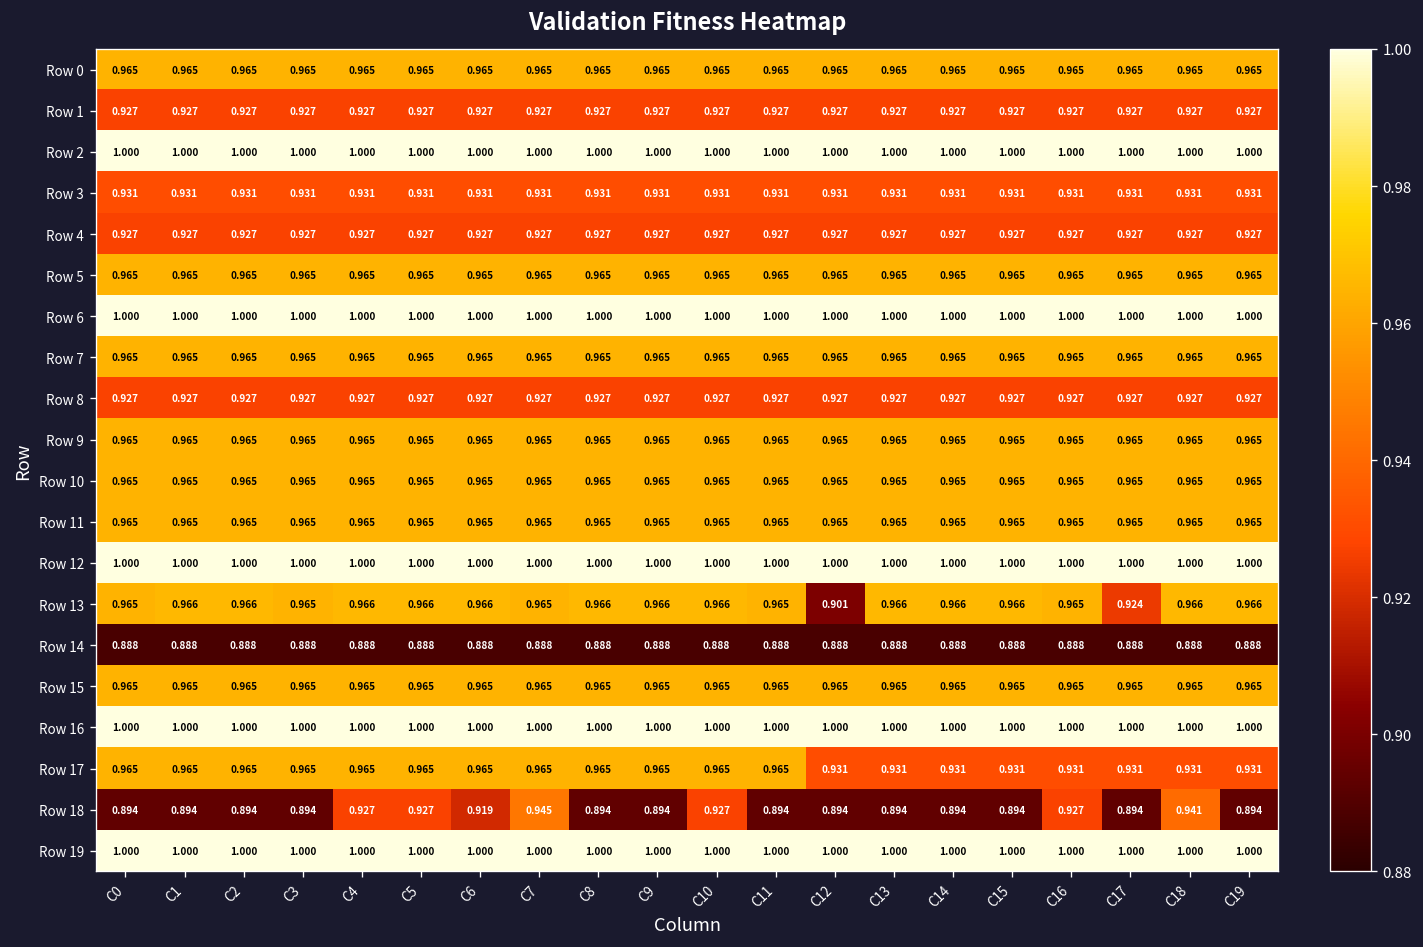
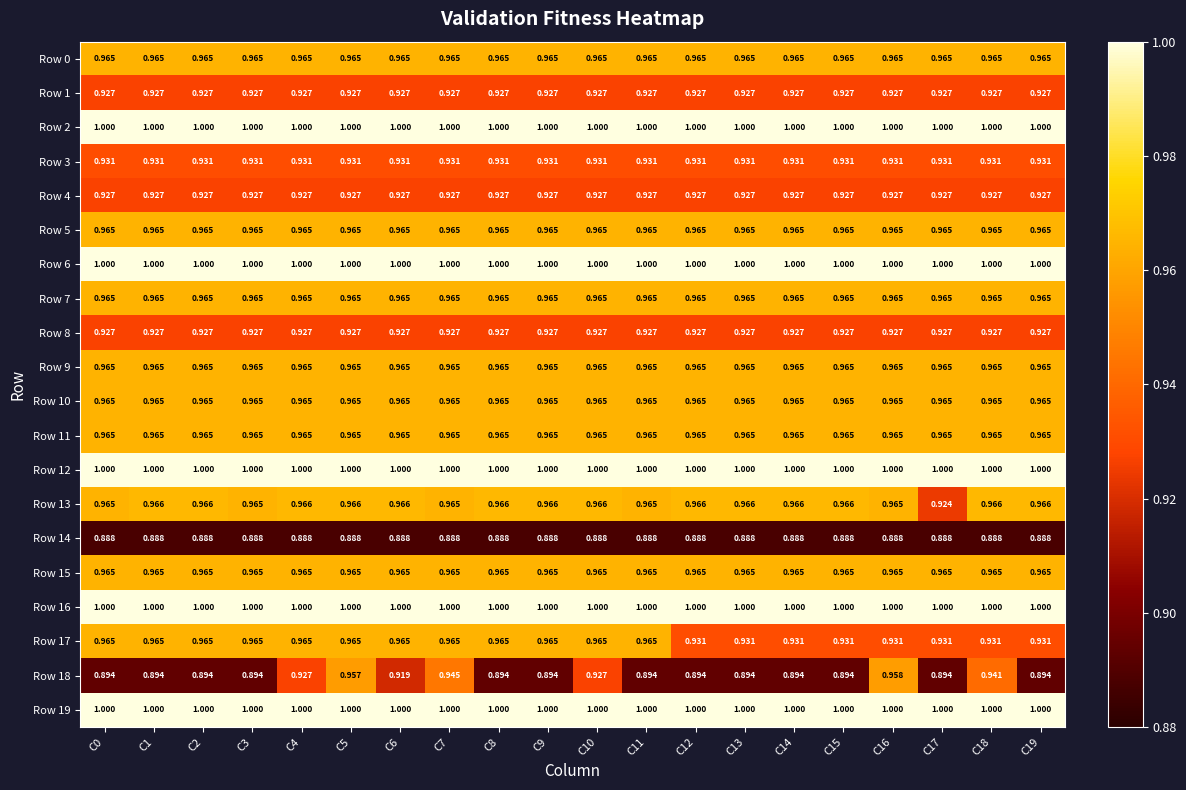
Row 13, C12: 0.901 -> 0.966
Row 18, C5: 0.927 -> 0.957
Row 18, C16: 0.927 -> 0.958
